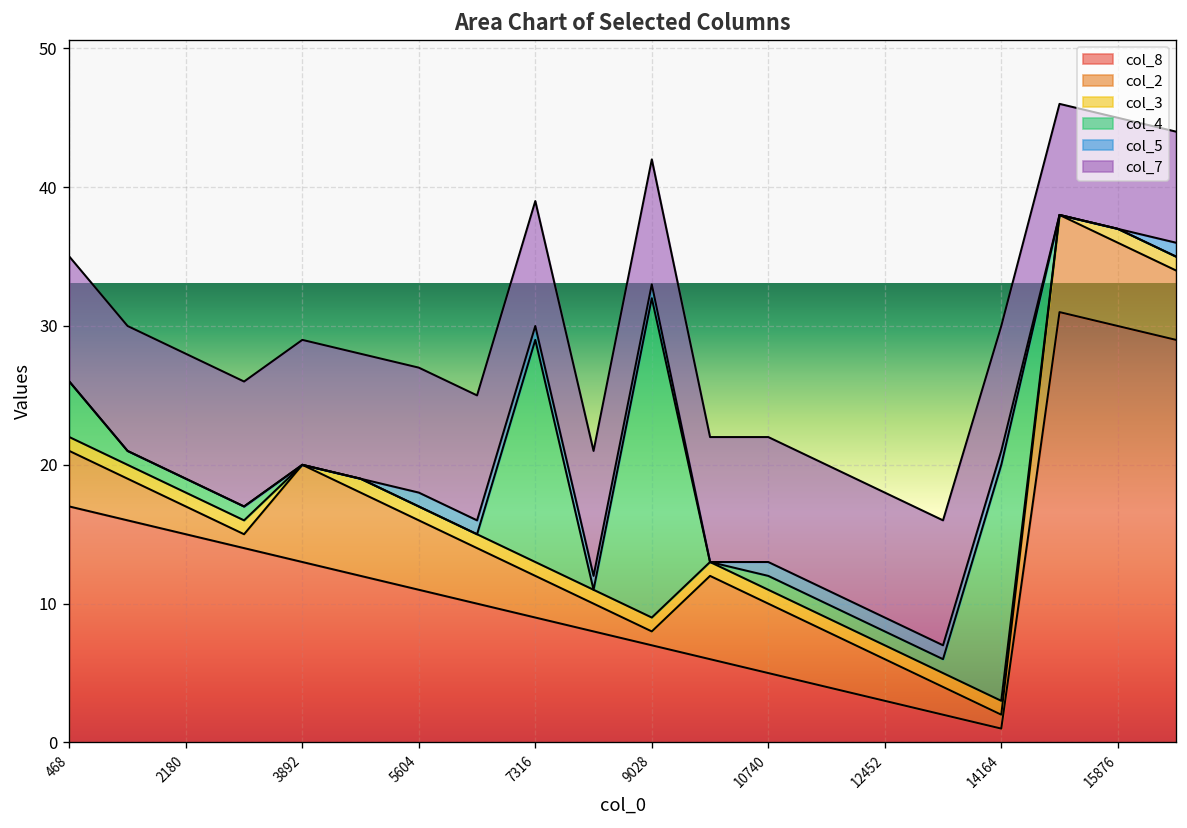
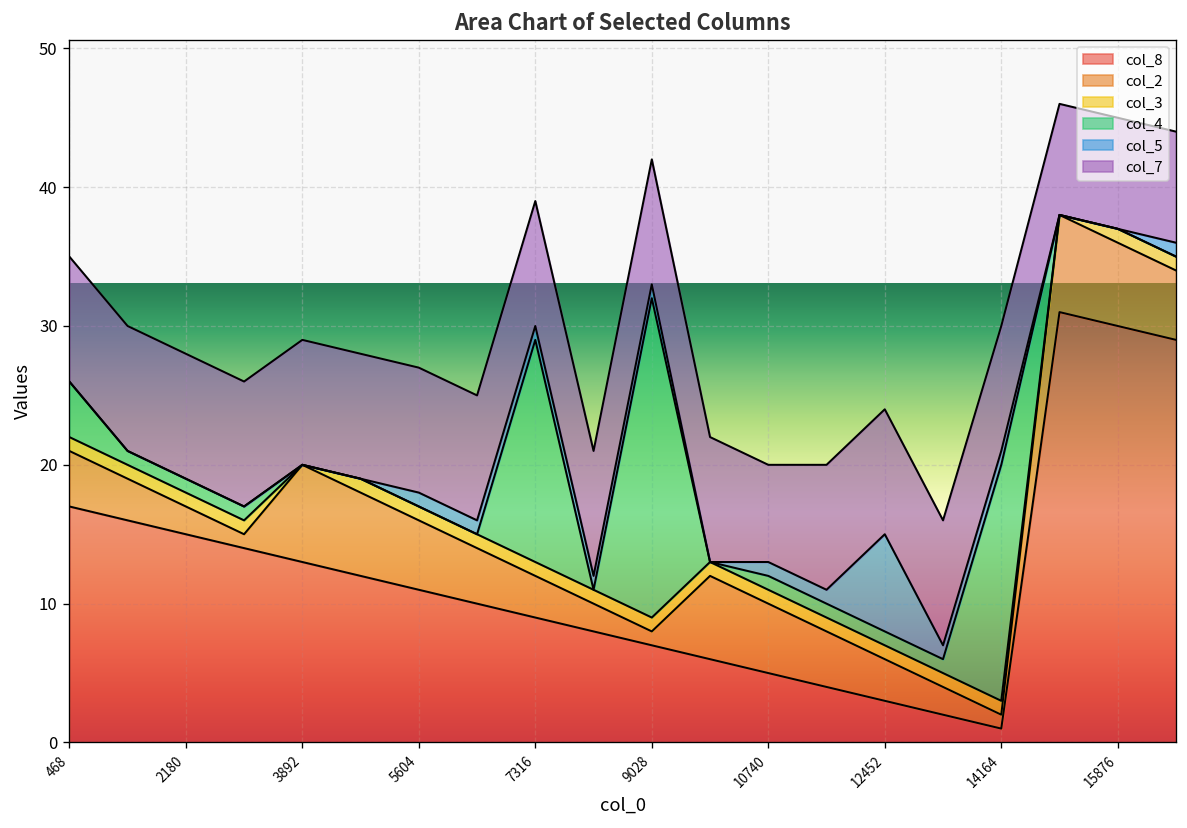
col_7, 10740: 9 -> 7
col_5, 12452: 1 -> 7
